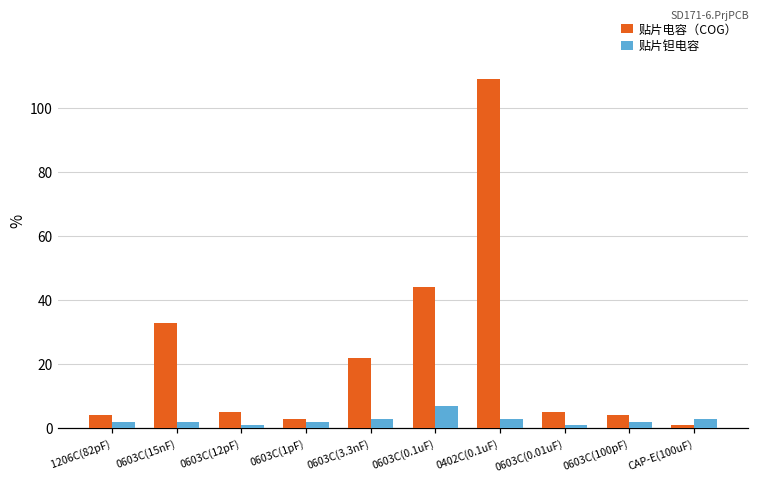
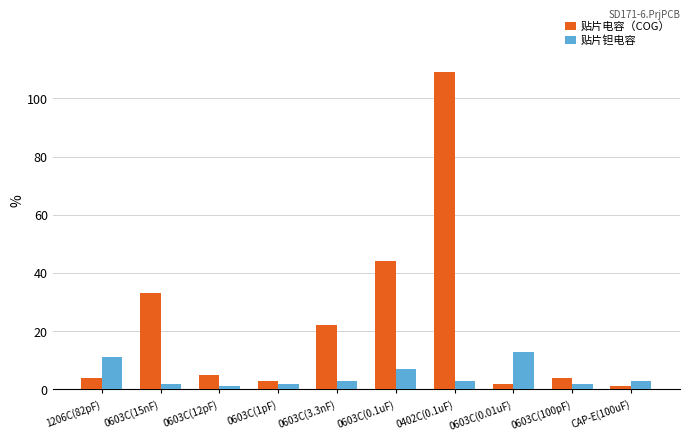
贴片钽电容, 1206C(82pF): 2 -> 11
贴片电容（COG）, 0603C(0.01uF): 5 -> 2
贴片钽电容, 0603C(0.01uF): 1 -> 13
